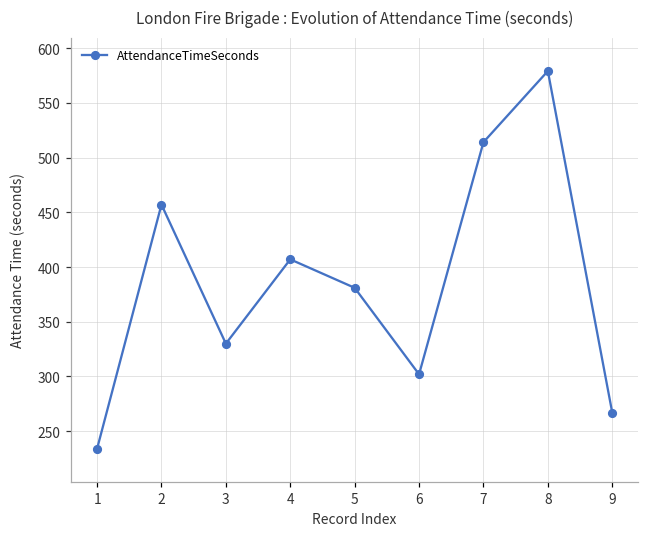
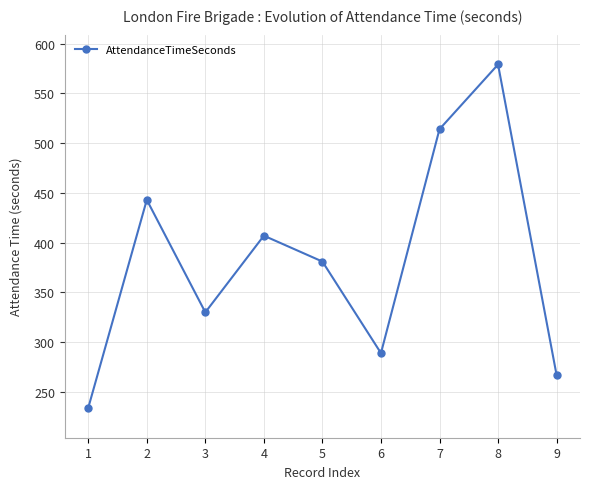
2: 460 -> 440
6: 300 -> 290
